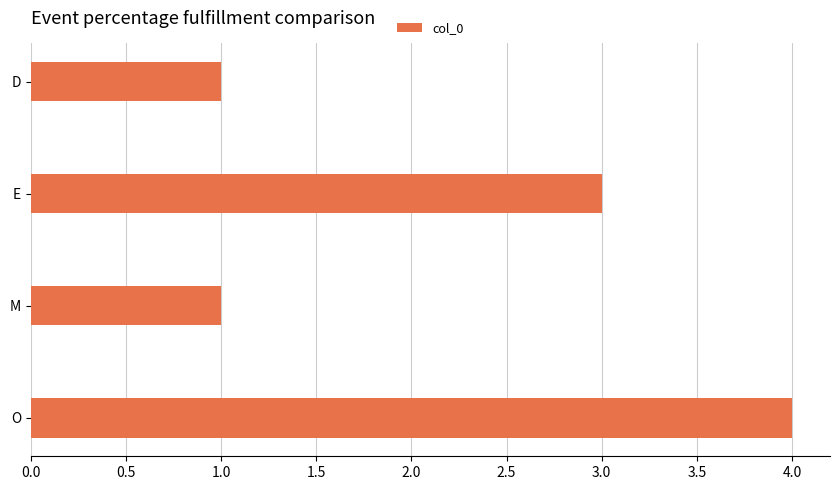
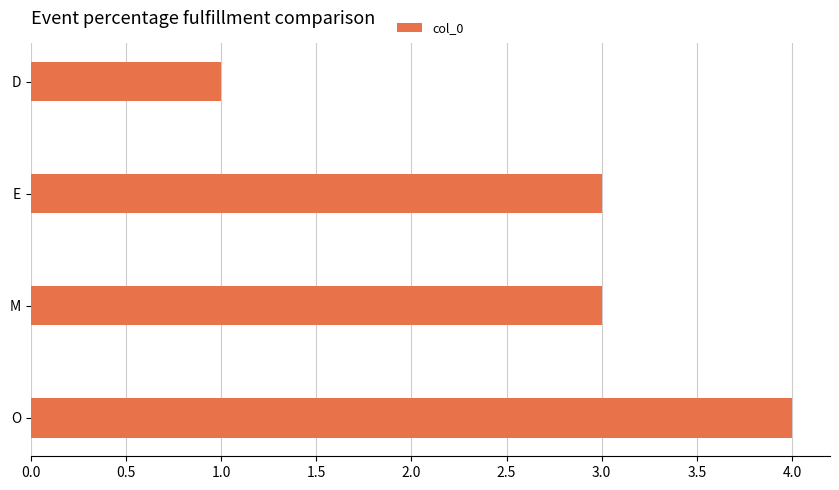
M: 1 -> 3
